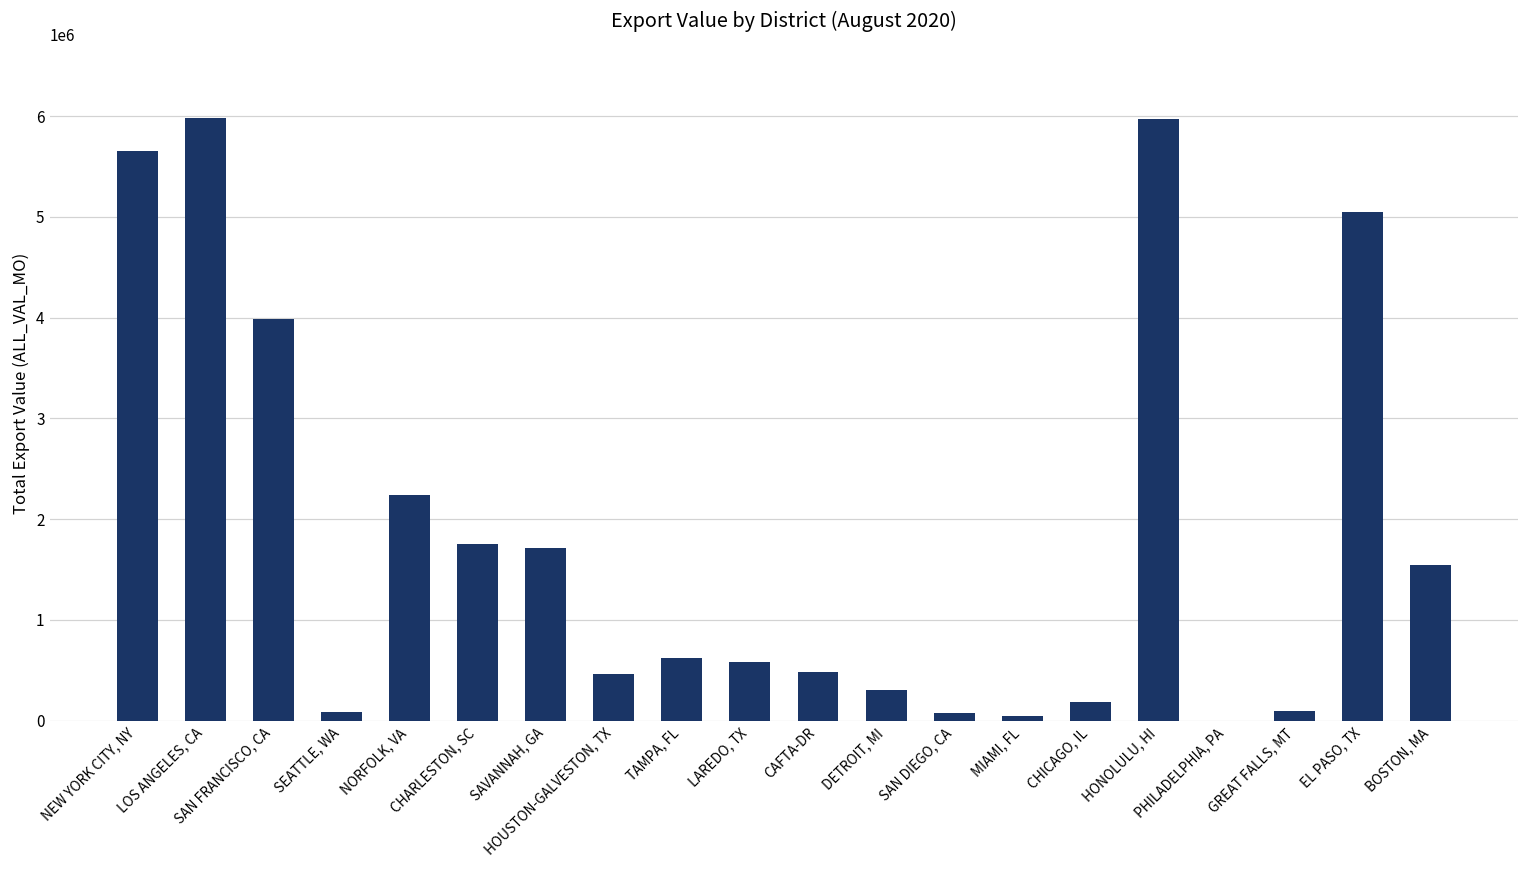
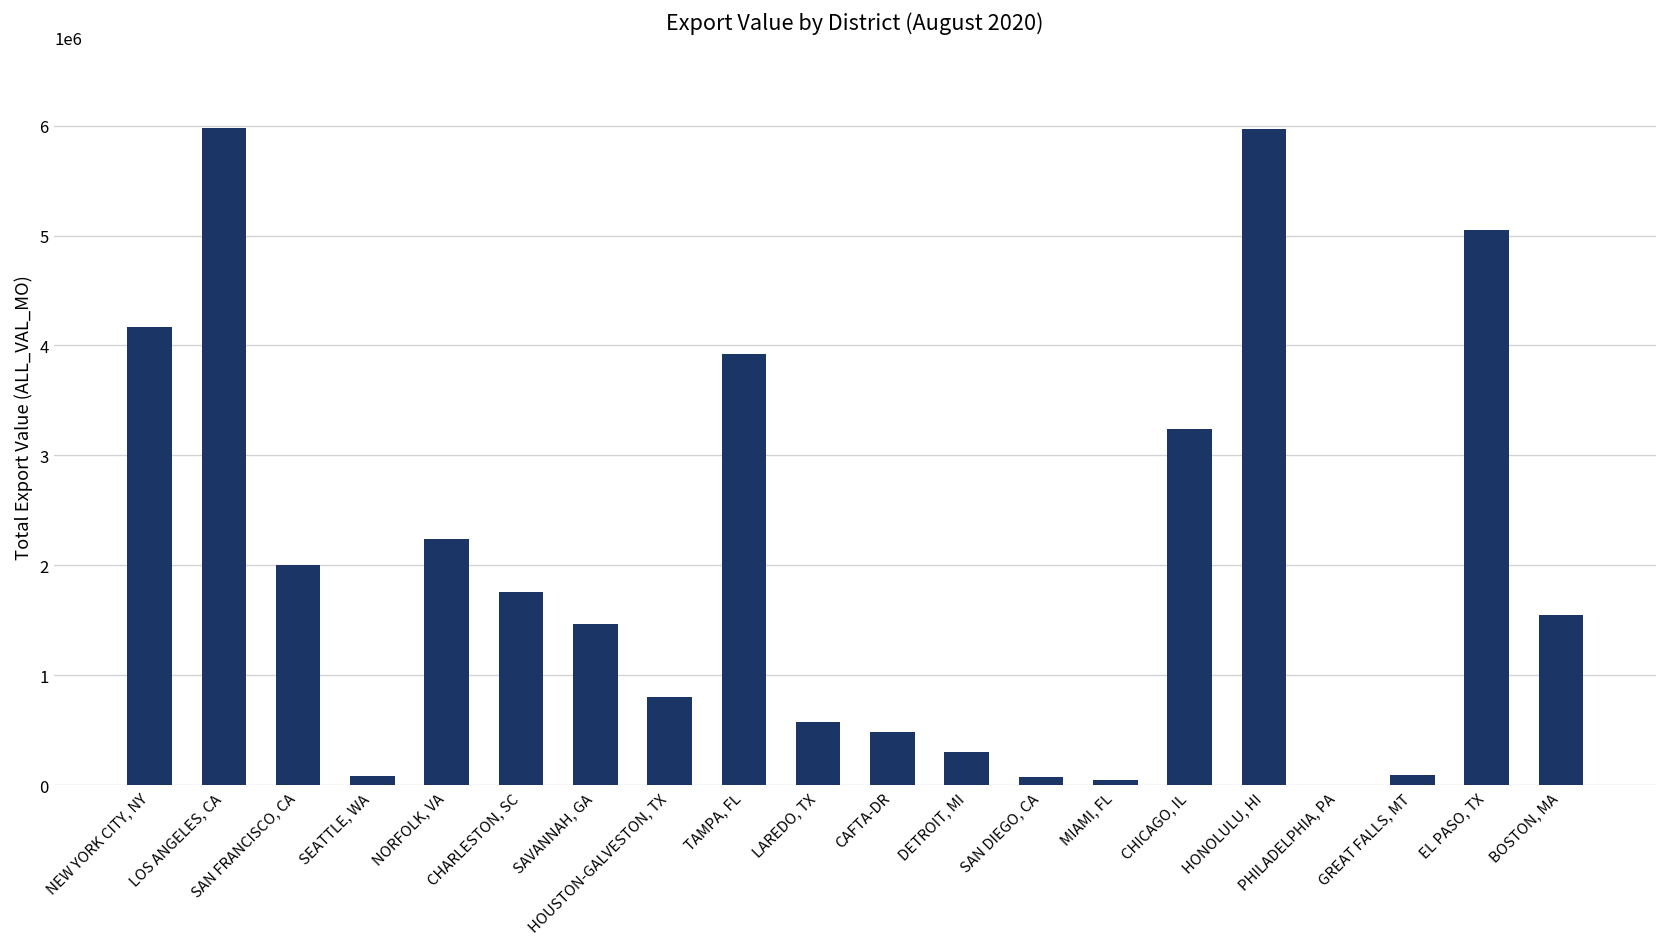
NEW YORK CITY, NY: 5700000 -> 4200000
SAN FRANCISCO, CA: 4000000 -> 2000000
SAVANNAH, GA: 1700000 -> 1500000
HOUSTON-GALVESTON, TX: 500000 -> 800000
TAMPA, FL: 600000 -> 3900000
CHICAGO, IL: 200000 -> 3200000
